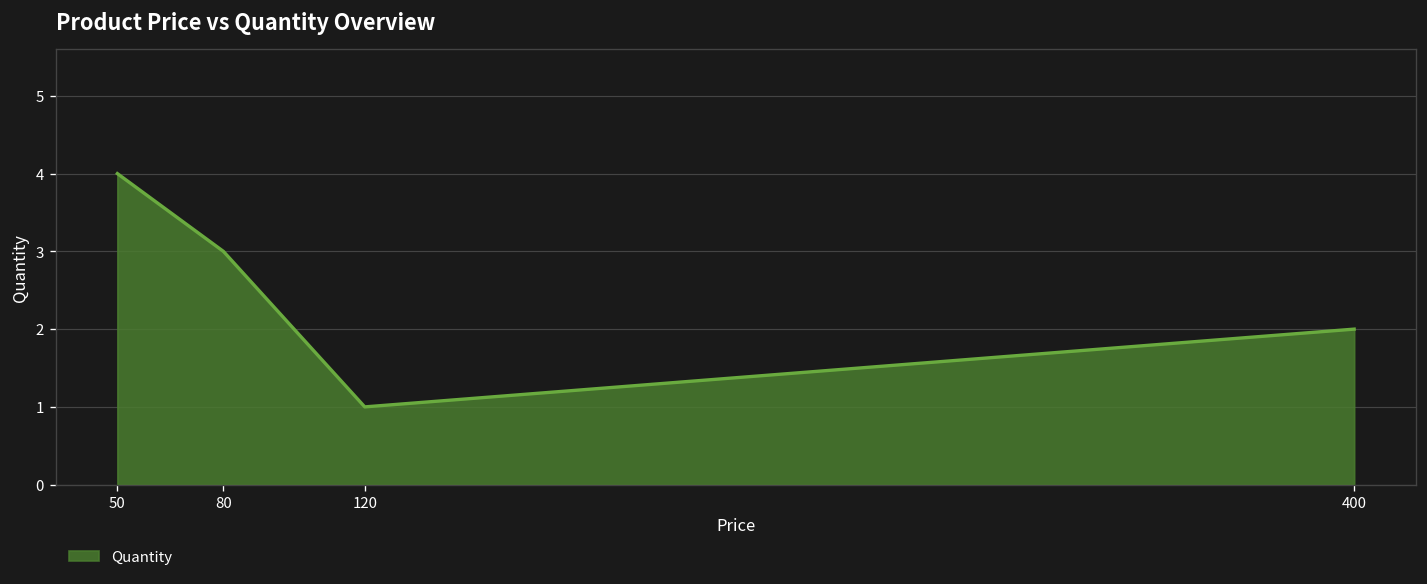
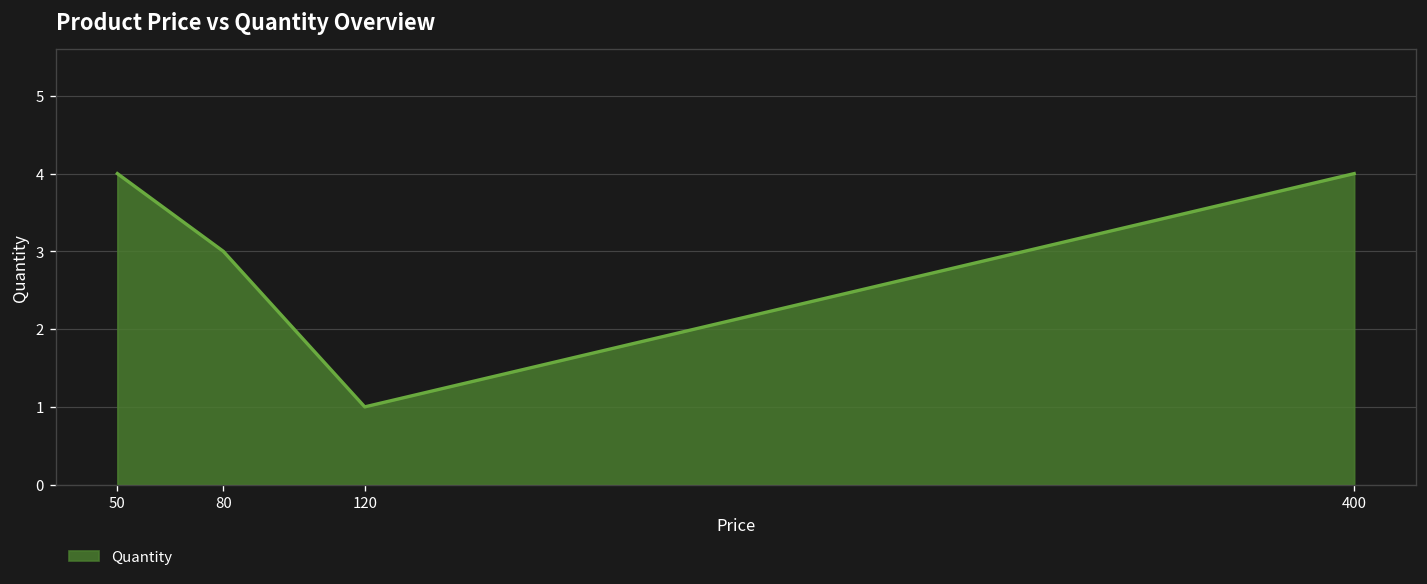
400: 2 -> 4
